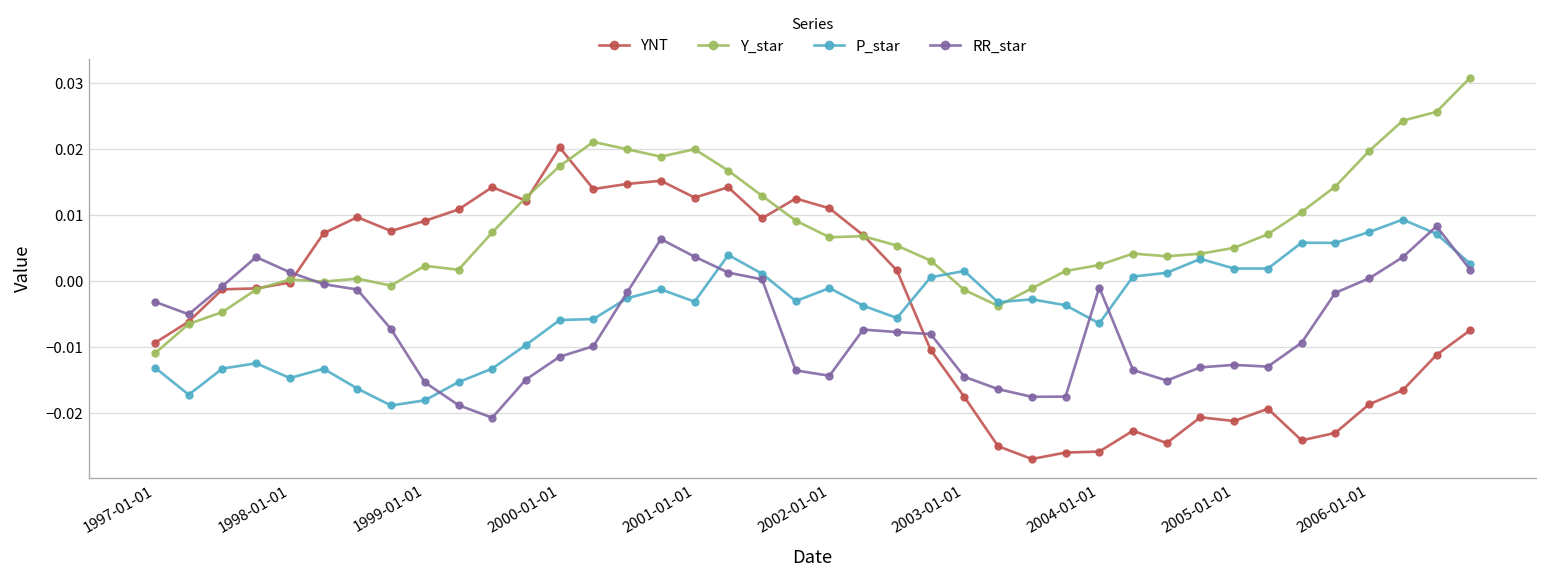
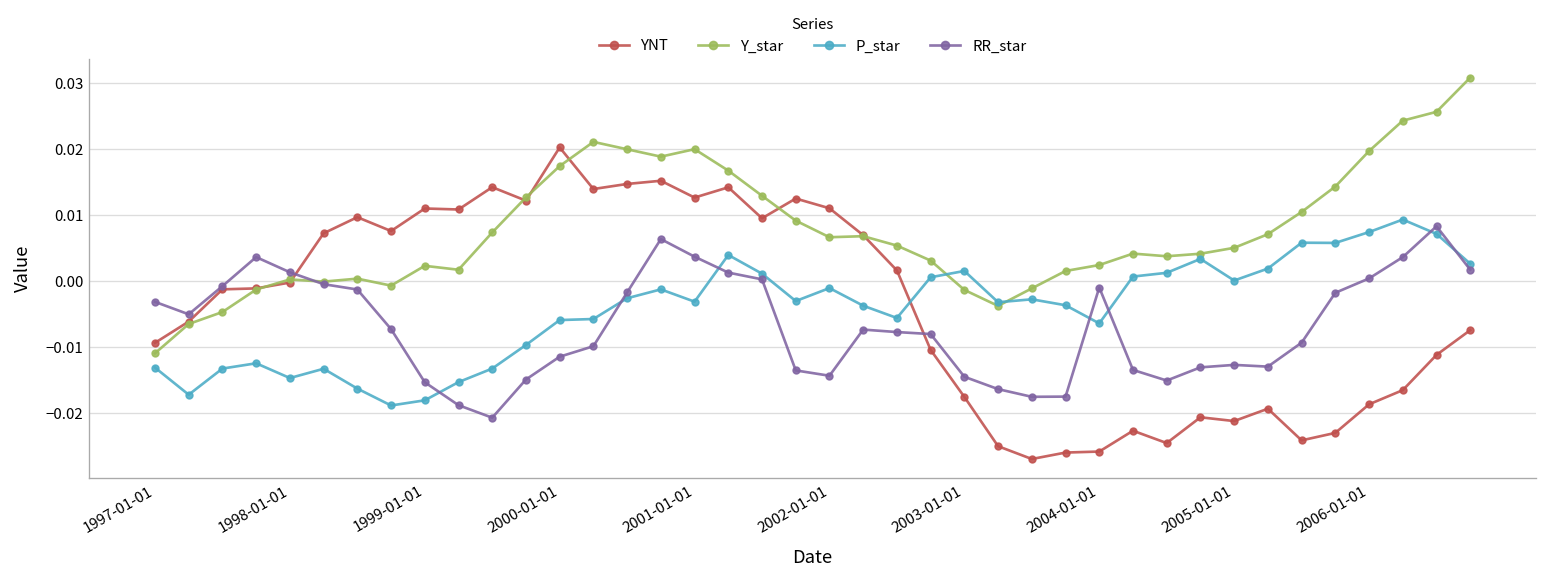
YNT, 1999-01-01: 0.009 -> 0.011
P_star, 2005-01-01: 0.002 -> 0.000
